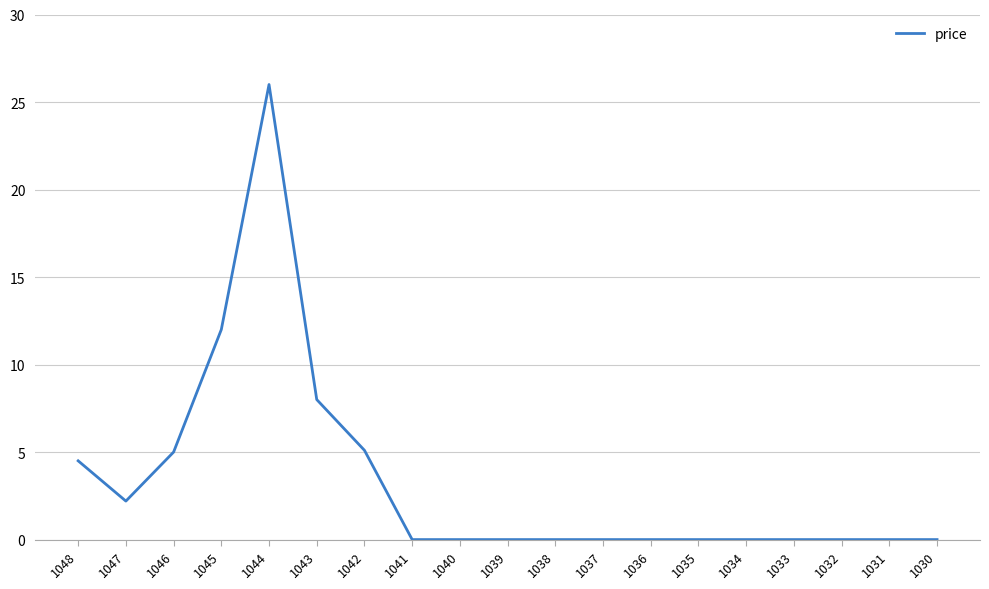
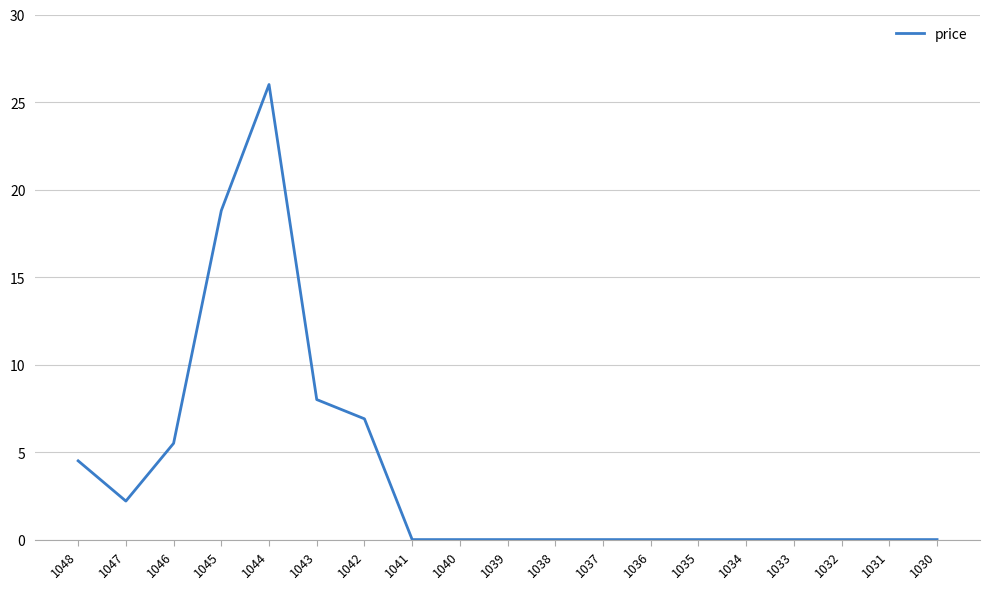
1046: 5.0 -> 5.5
1045: 12.0 -> 18.8
1042: 5.1 -> 6.9
